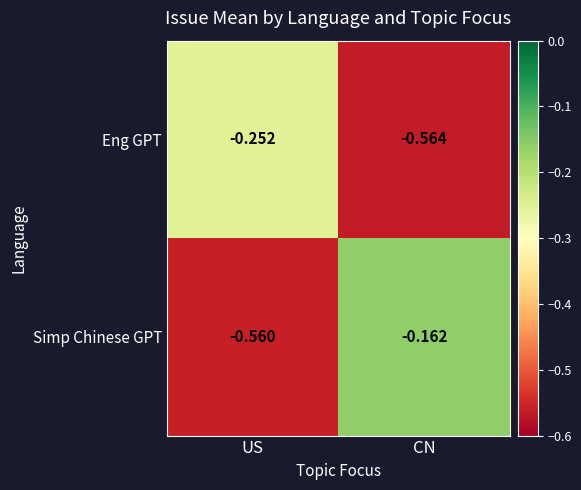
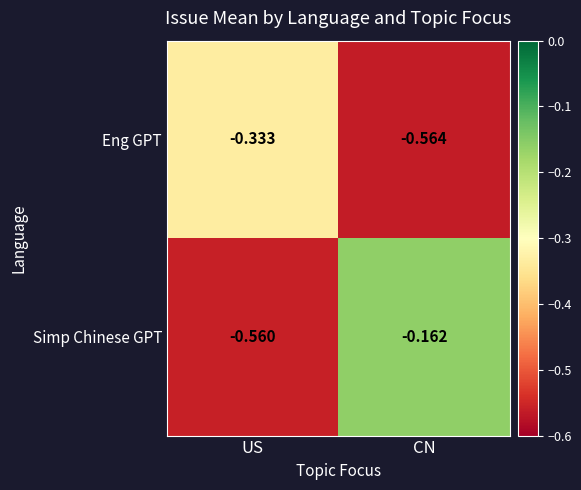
Eng GPT, US: -0.252 -> -0.333
